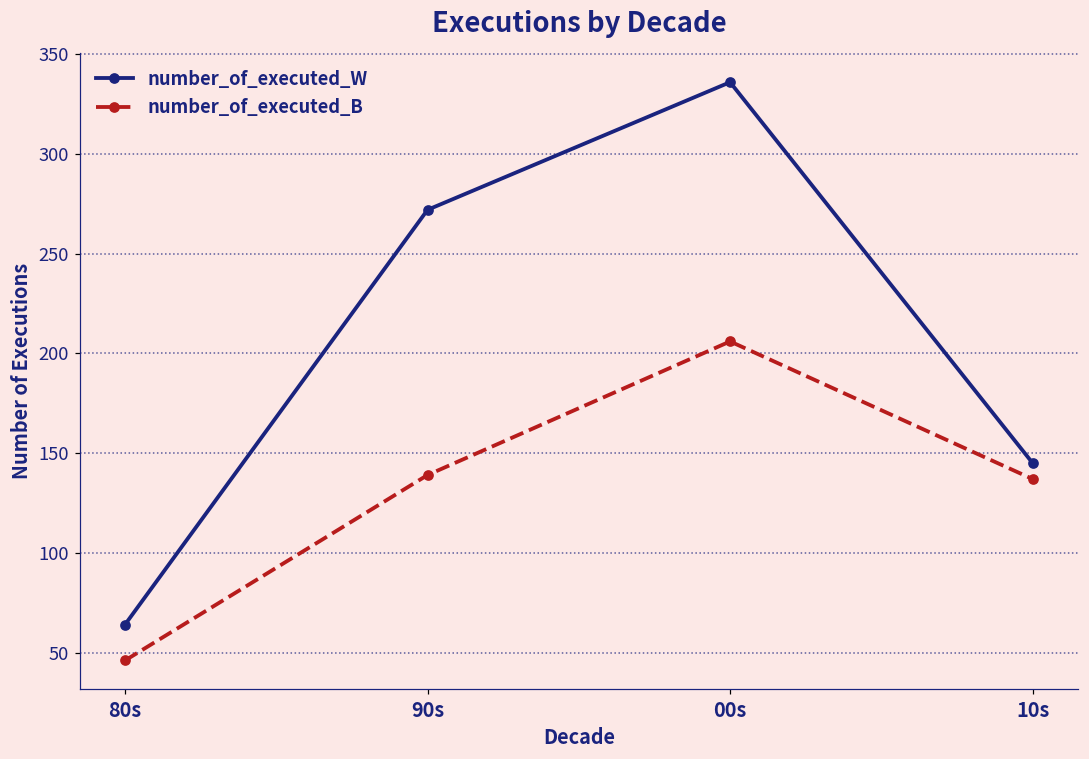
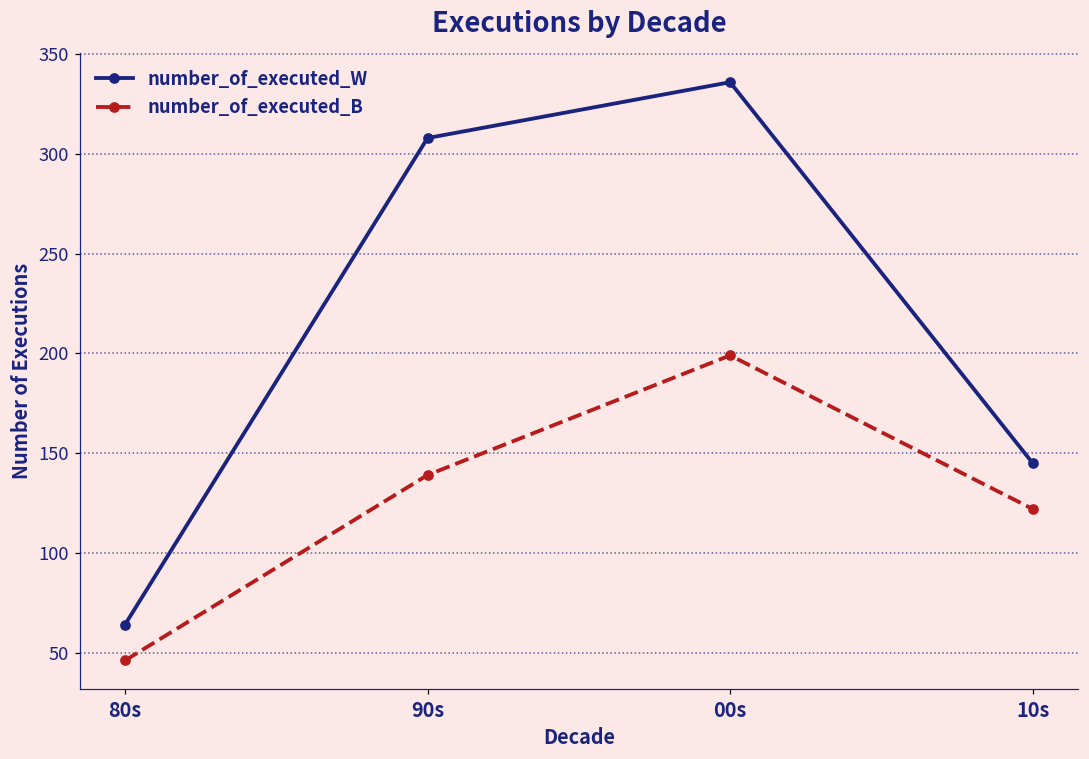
number_of_executed_W, 90s: 272 -> 308
number_of_executed_B, 00s: 206 -> 199
number_of_executed_B, 10s: 137 -> 122
